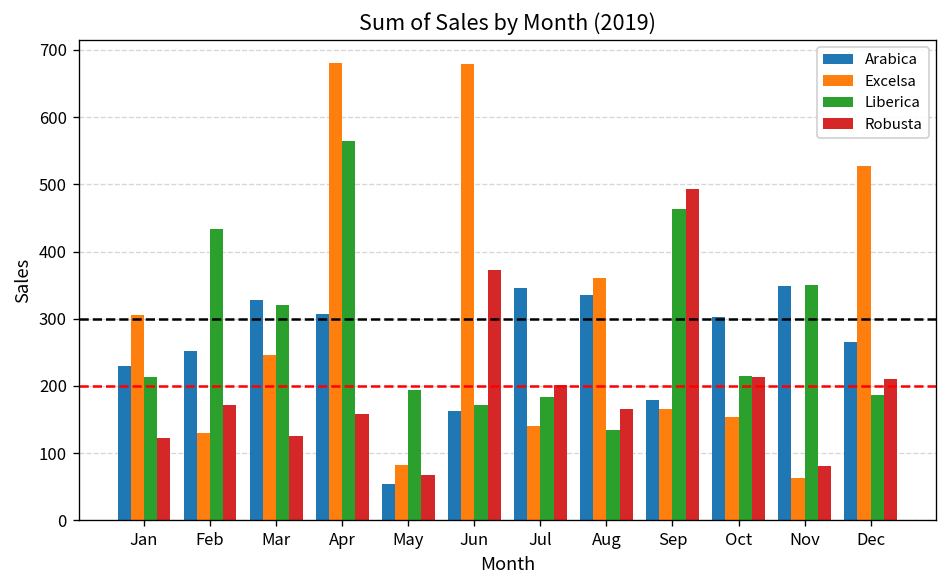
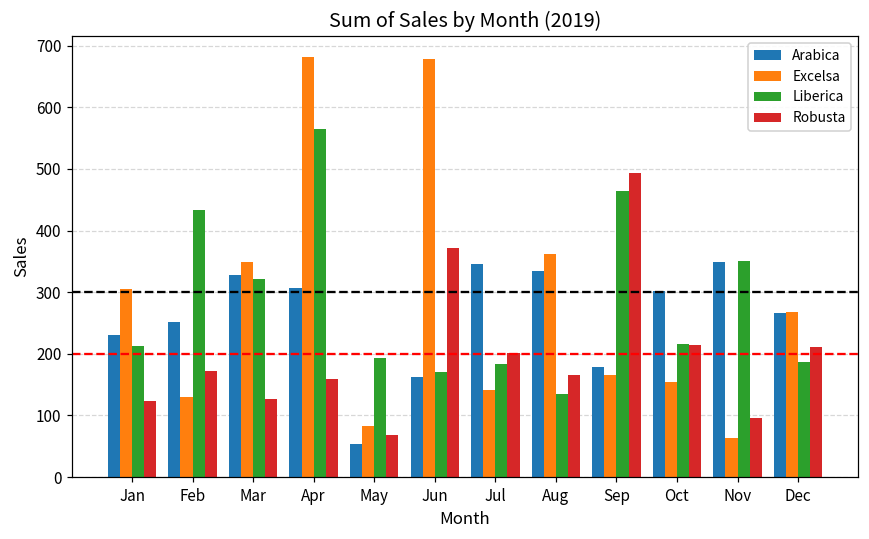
Excelsa, Mar: 250 -> 350
Robusta, Nov: 80 -> 100
Excelsa, Dec: 530 -> 270
